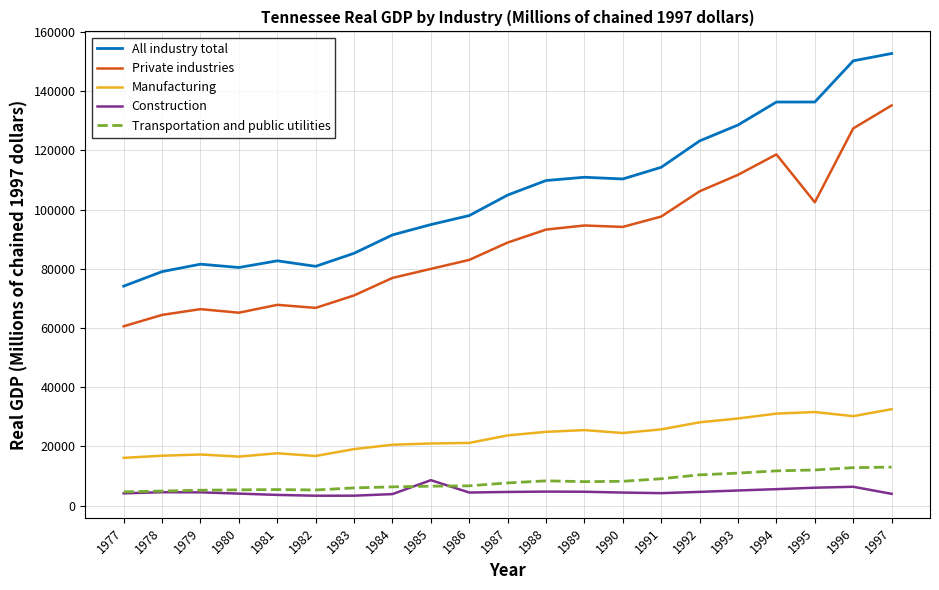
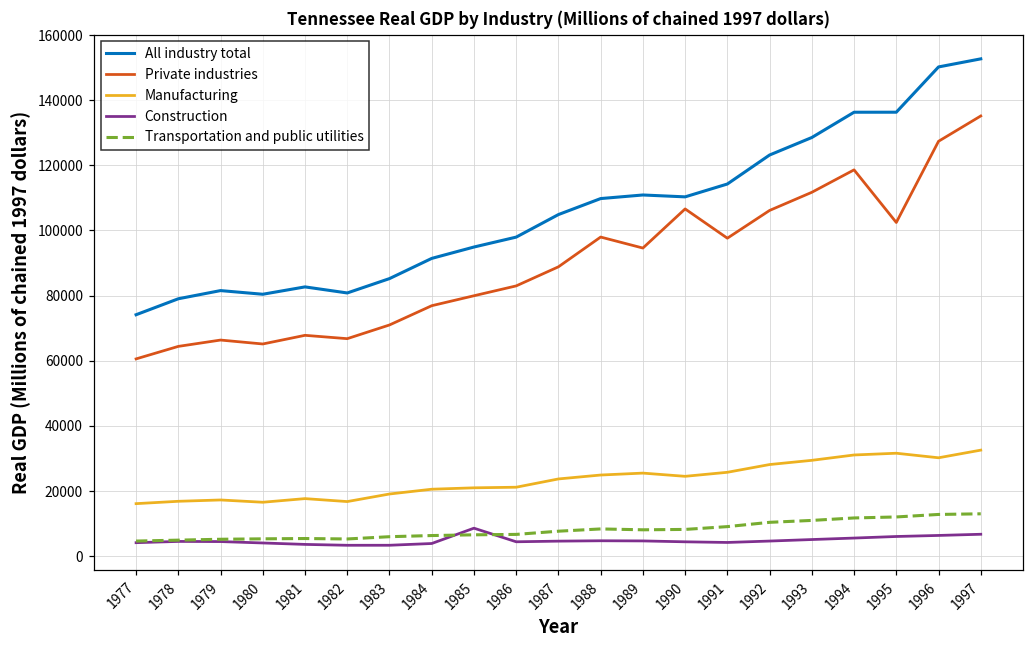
Private industries, 1988: 93000 -> 98000
Private industries, 1990: 94000 -> 107000
Construction, 1997: 4000 -> 7000
